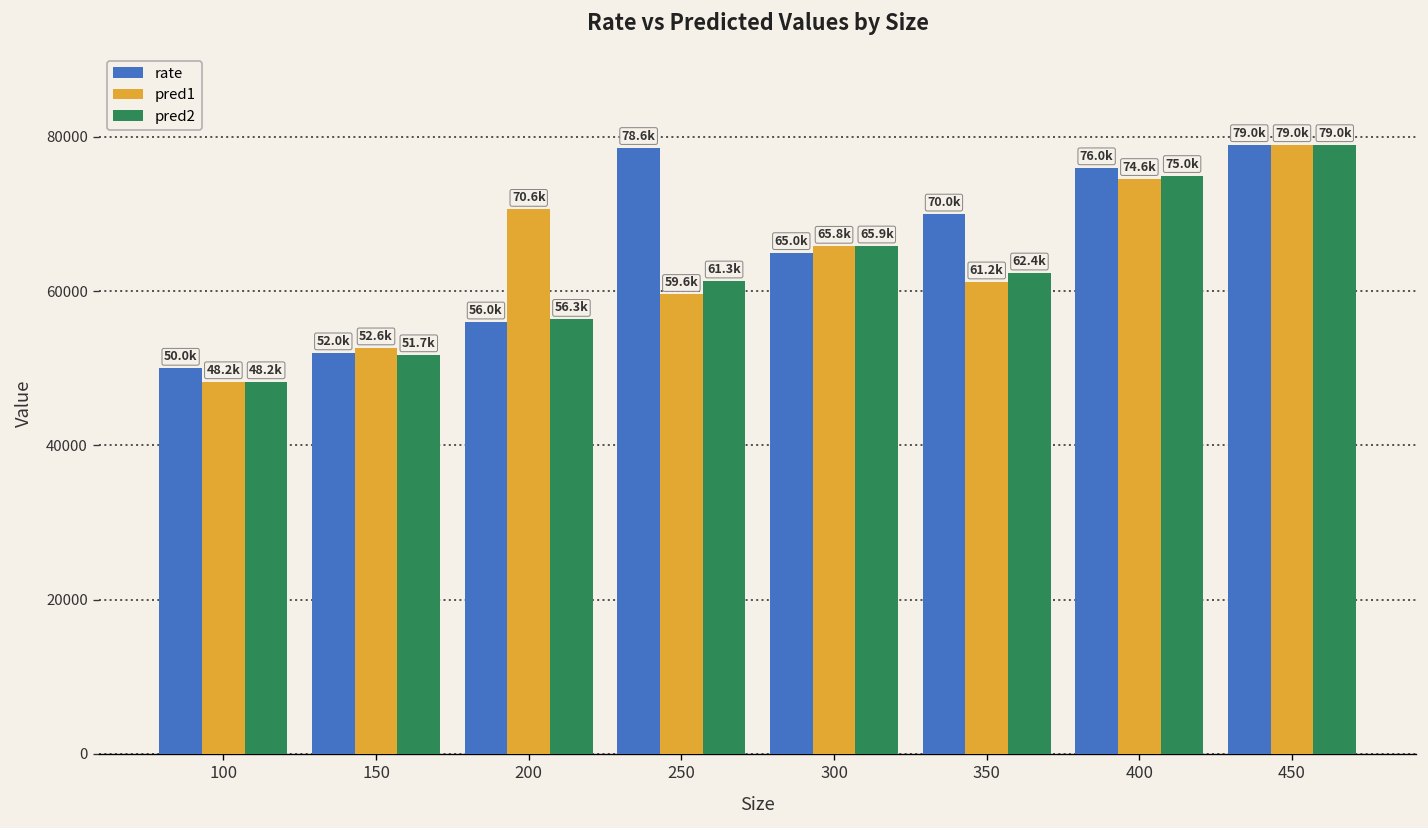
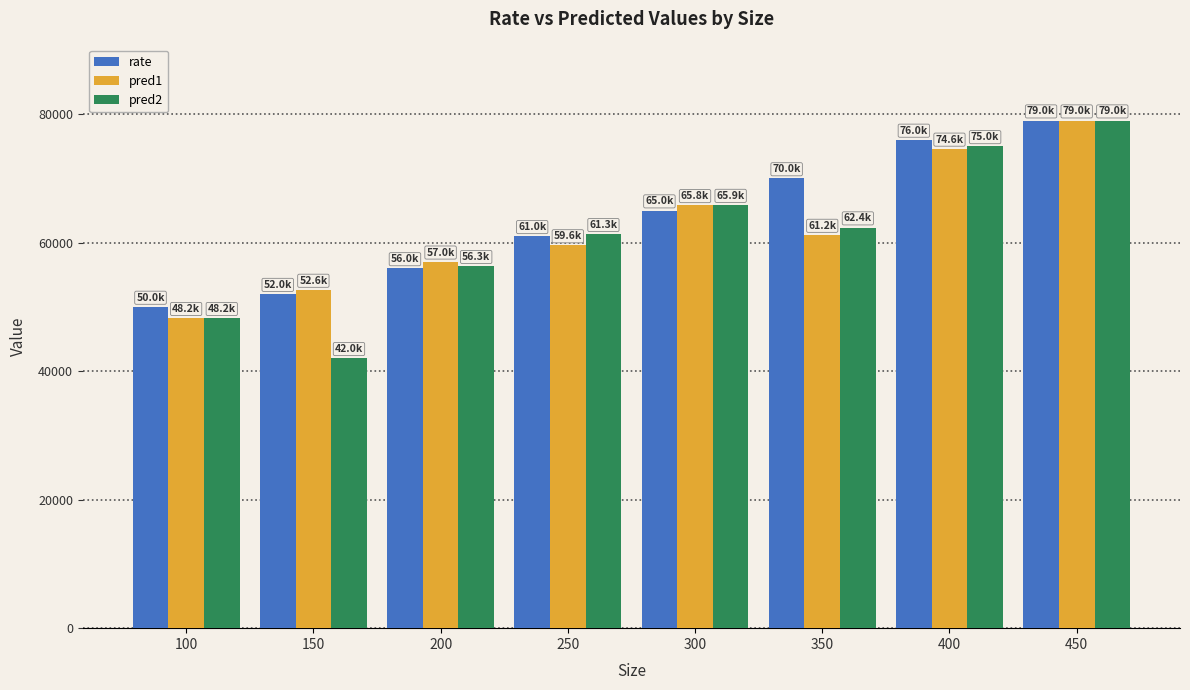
pred2, 150: 51.7k -> 42.0k
pred1, 200: 70.6k -> 57.0k
rate, 250: 78.6k -> 61.0k
